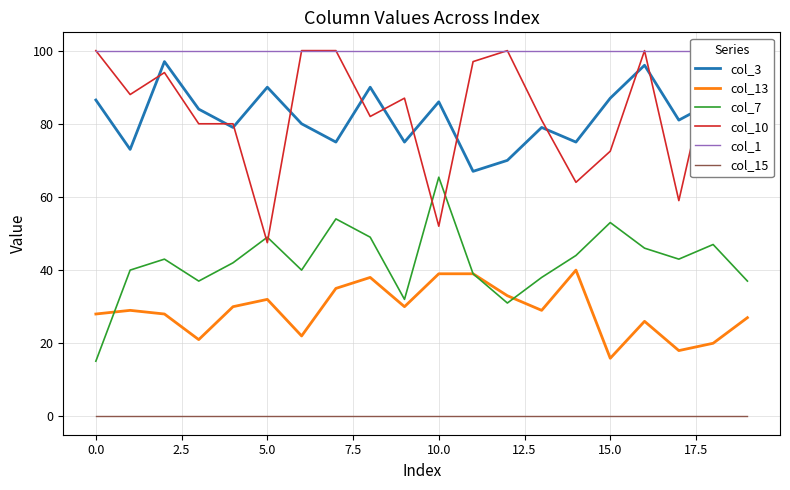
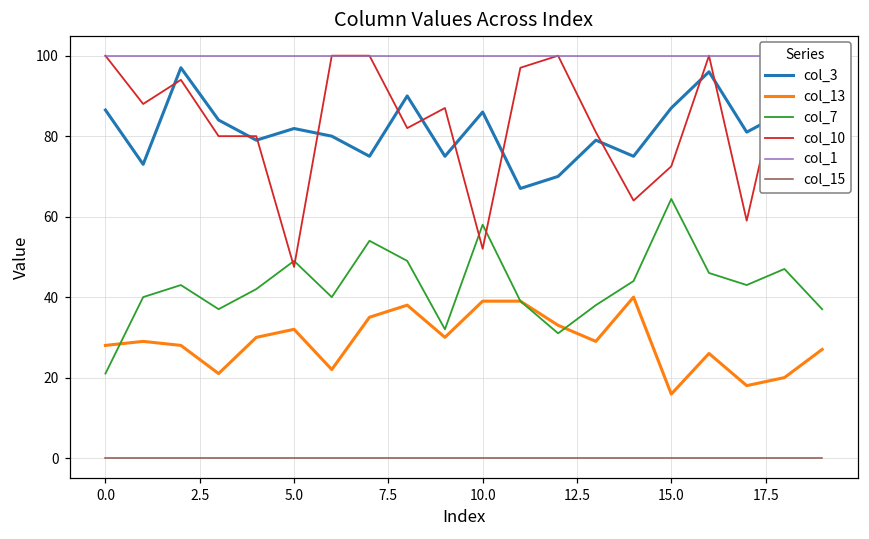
col_7, 0.0: 15 -> 21
col_3, 5.0: 90 -> 82
col_7, 10.0: 65 -> 58
col_7, 15.0: 53 -> 64
